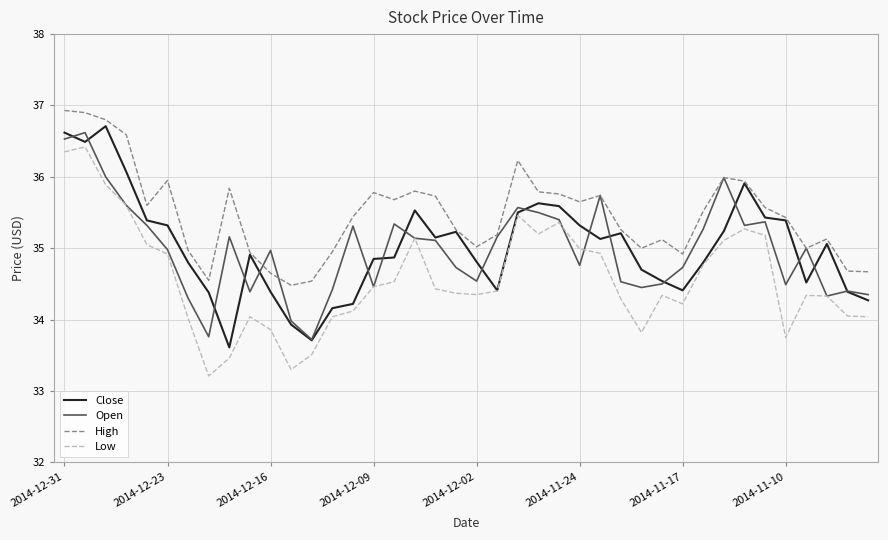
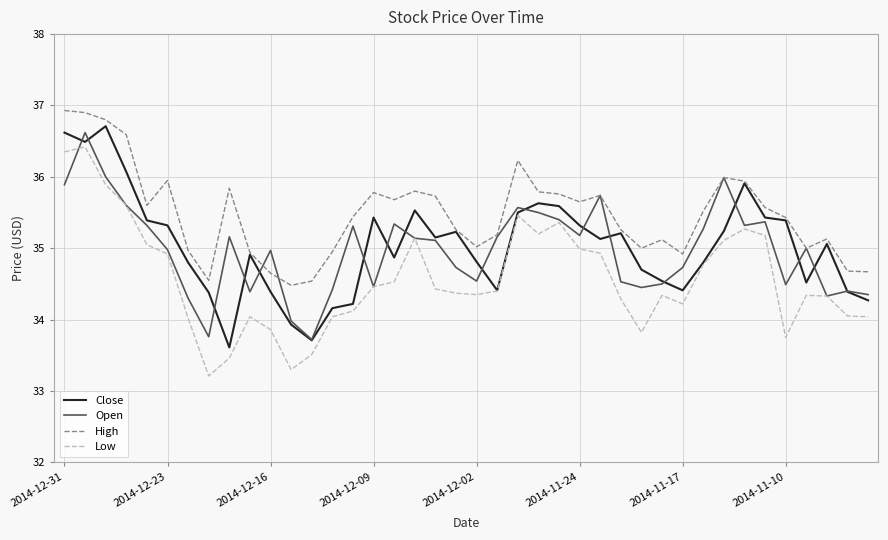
Open, 2014-12-31: 36.5 -> 35.9
Close, 2014-12-09: 34.9 -> 35.4
Open, 2014-11-24: 34.8 -> 35.2
